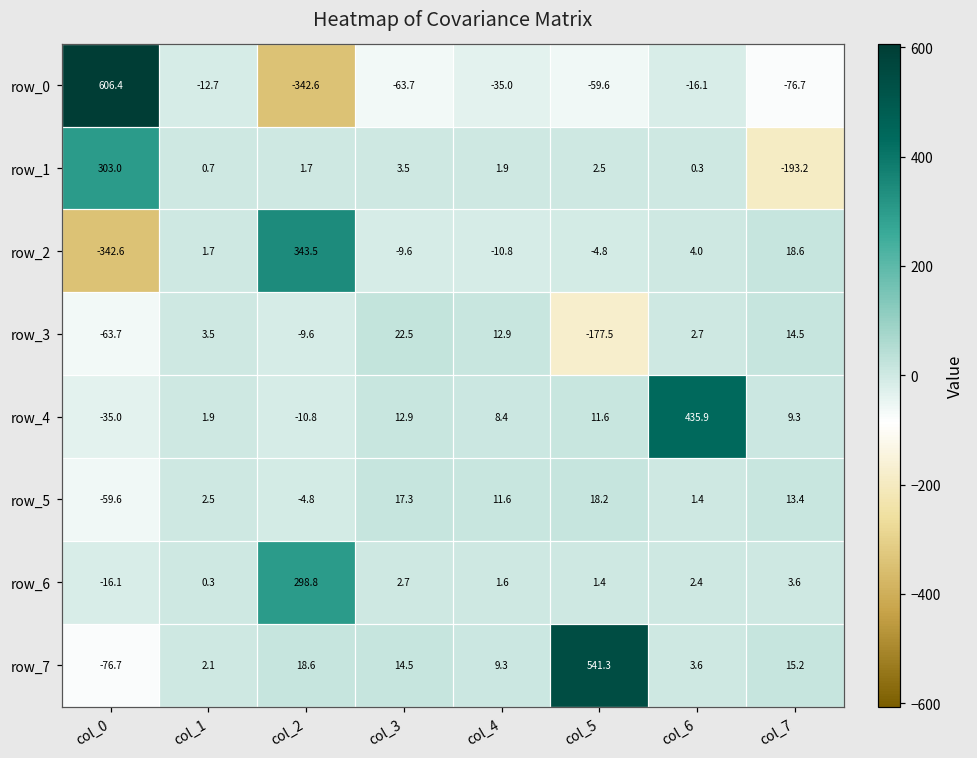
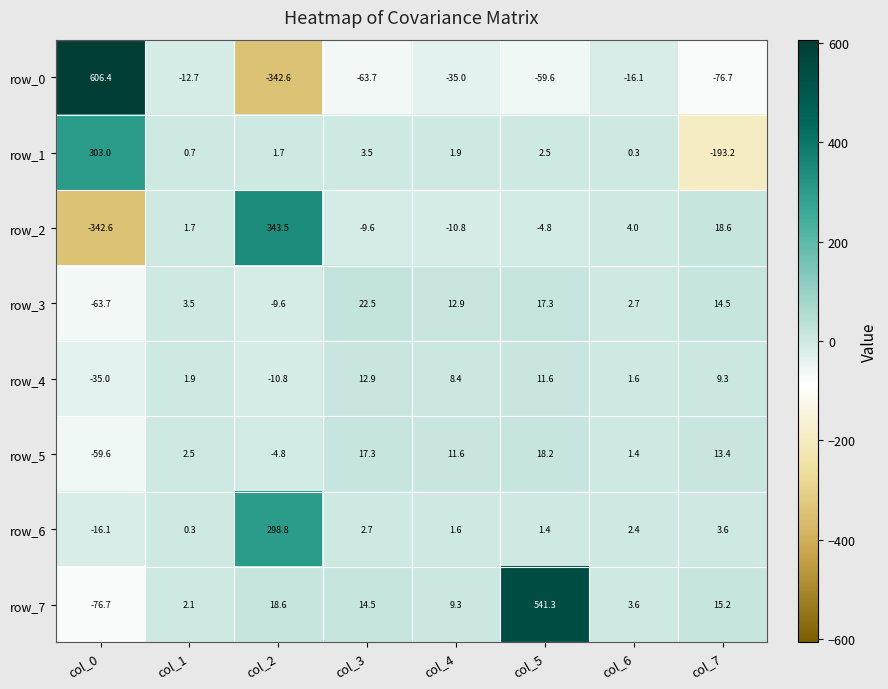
row_3, col_5: -177.5 -> 17.3
row_4, col_6: 435.9 -> 1.6
